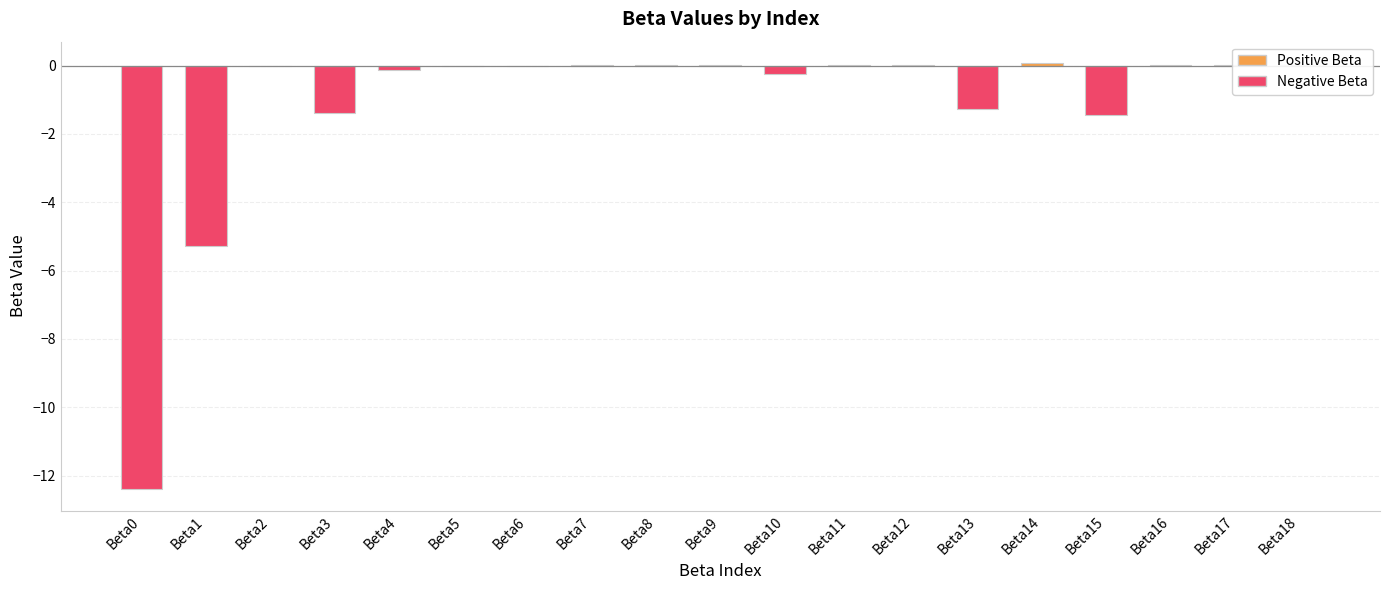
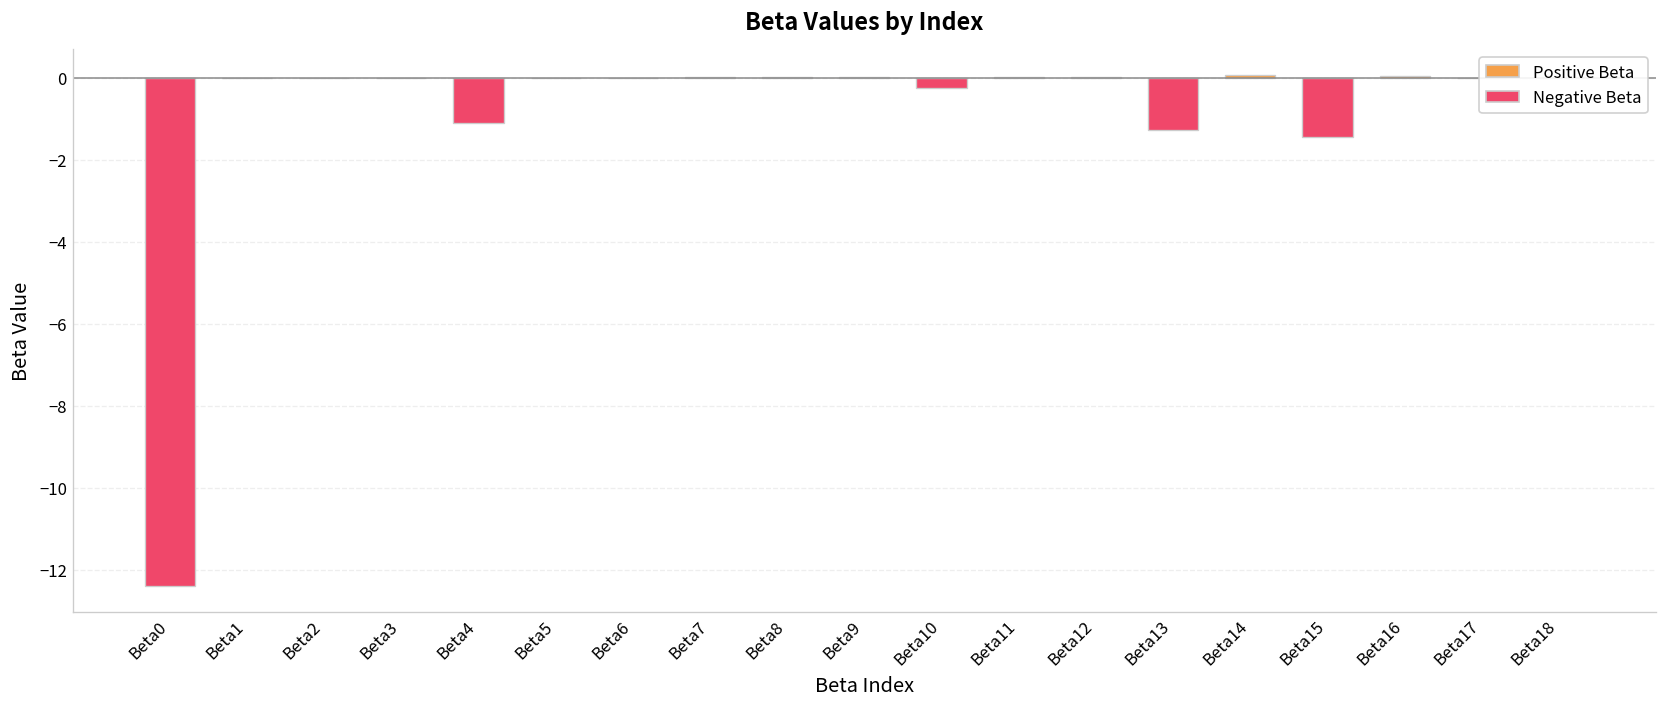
Beta1: -5.3 -> 0.0
Beta3: -1.4 -> 0.0
Beta4: -0.1 -> -1.1
